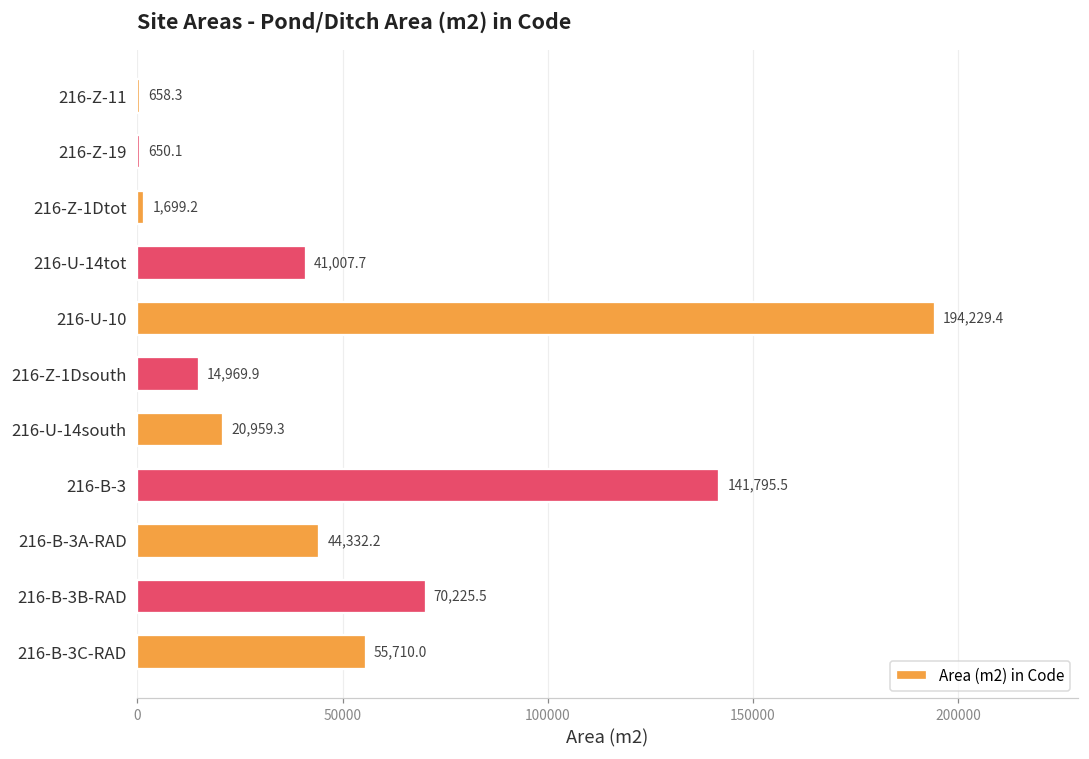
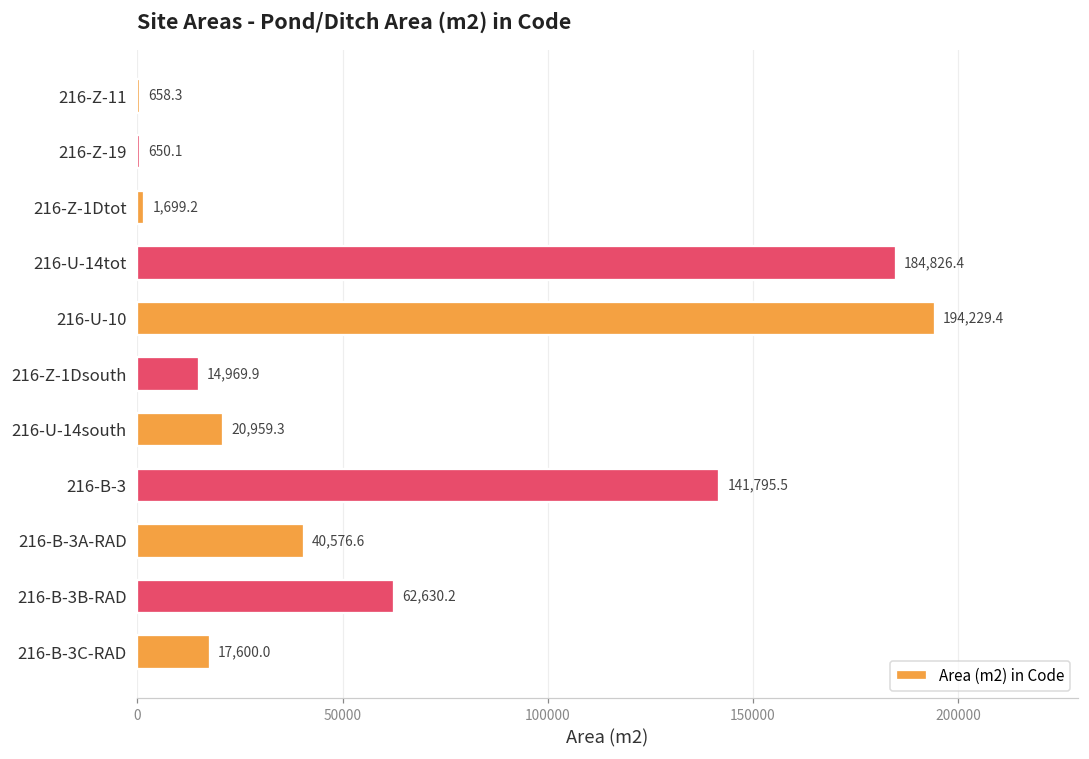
216-U-14tot: 41,007.7 -> 184,826.4
216-B-3A-RAD: 44,332.2 -> 40,576.6
216-B-3B-RAD: 70,225.5 -> 62,630.2
216-B-3C-RAD: 55,710.0 -> 17,600.0
